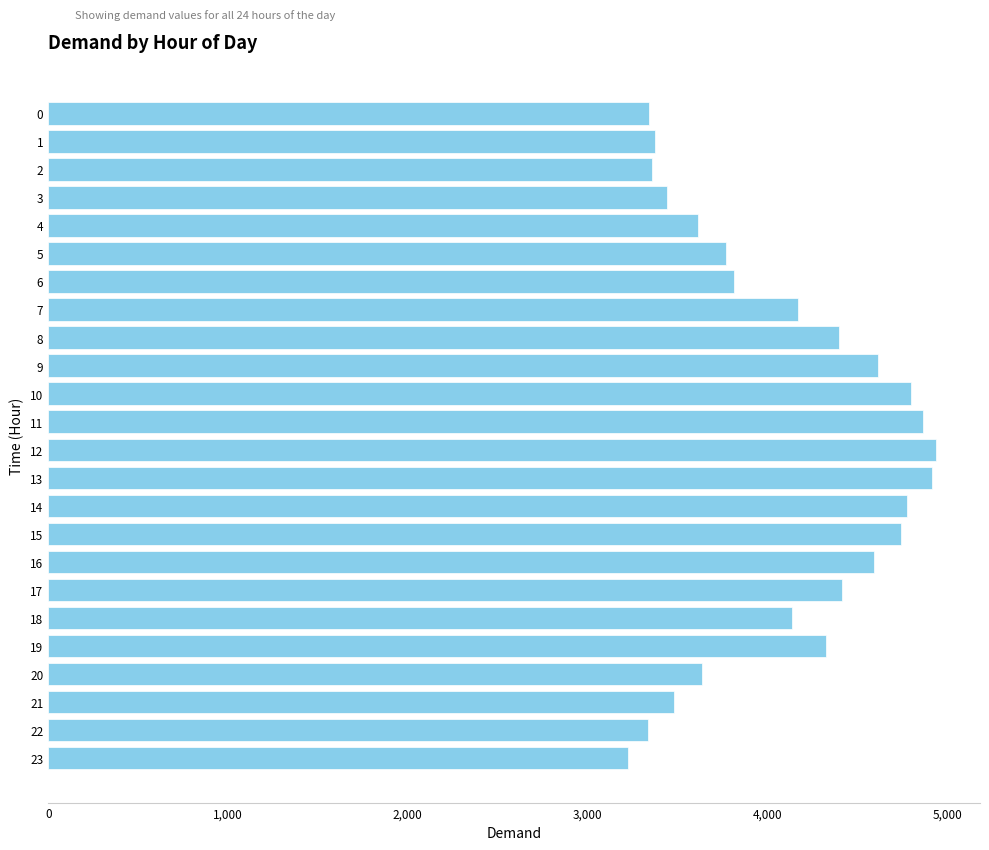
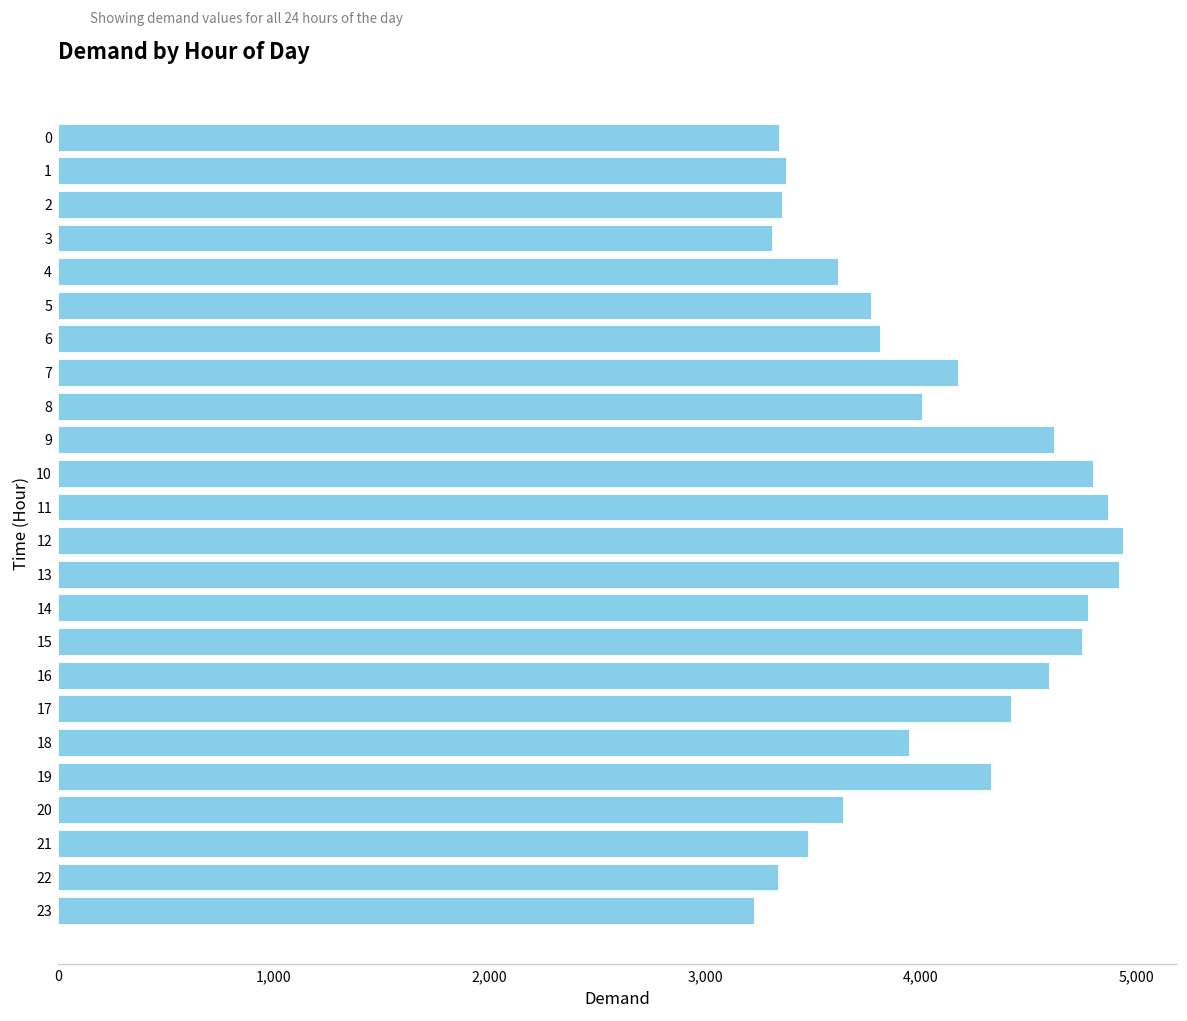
3: 3,440 -> 3,310
8: 4,400 -> 4,010
18: 4,140 -> 3,940
